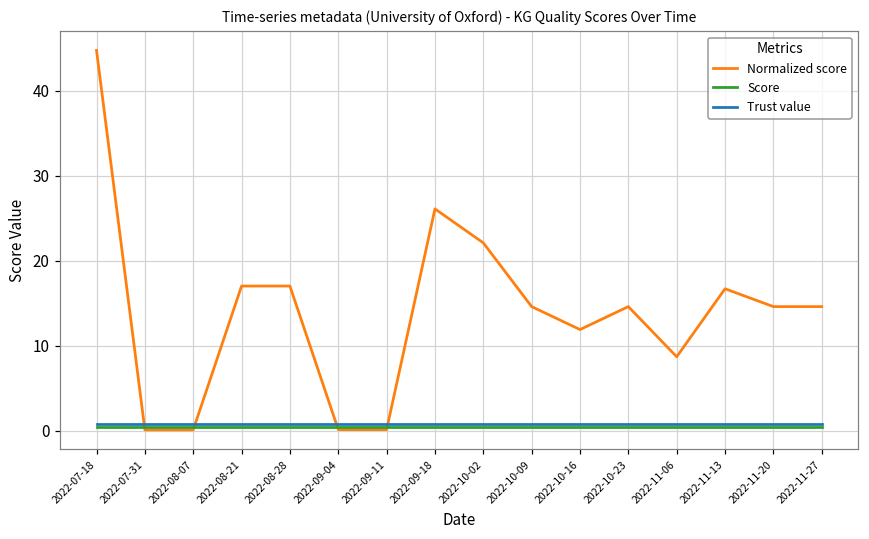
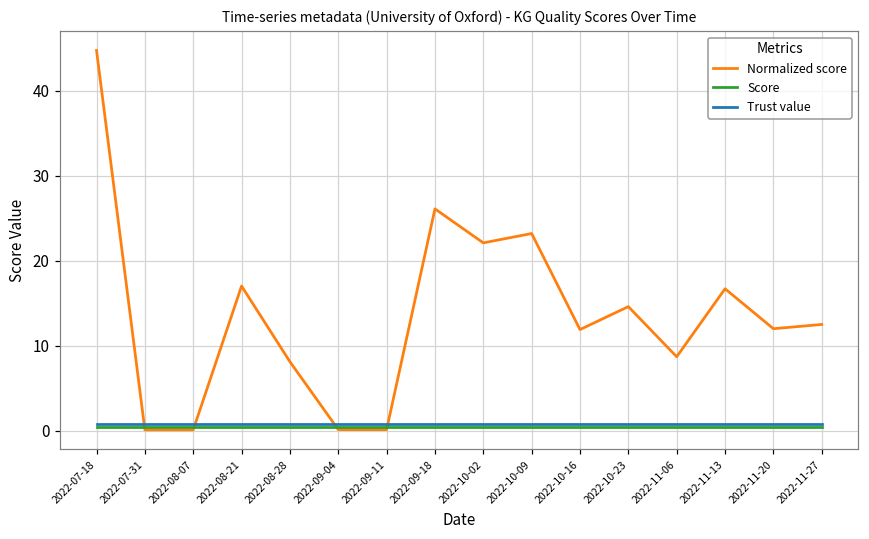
Normalized score, 2022-08-28: 17 -> 8
Normalized score, 2022-10-09: 15 -> 23
Normalized score, 2022-11-20: 15 -> 12
Normalized score, 2022-11-27: 15 -> 13
